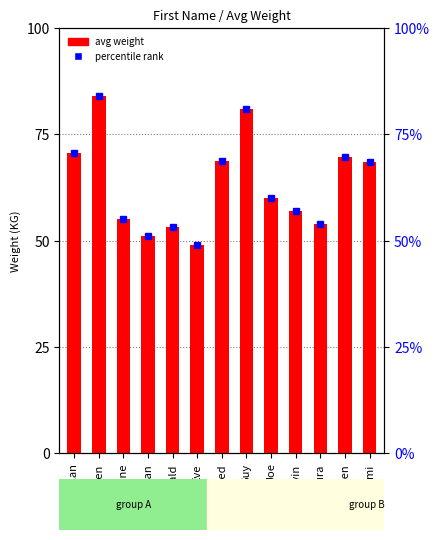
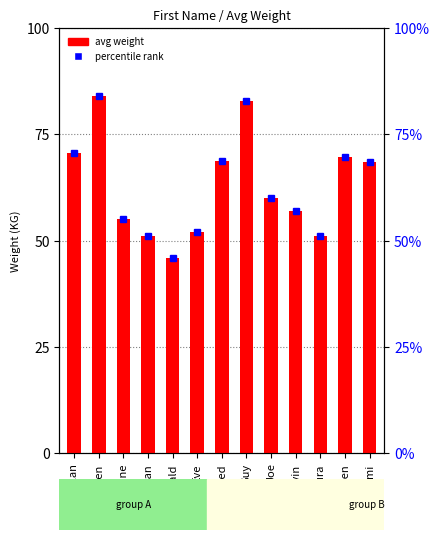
avg weight, Donald: 53 -> 46
avg weight, Eve: 49 -> 52
avg weight, Guy: 81 -> 83
avg weight, Laura: 54 -> 51
